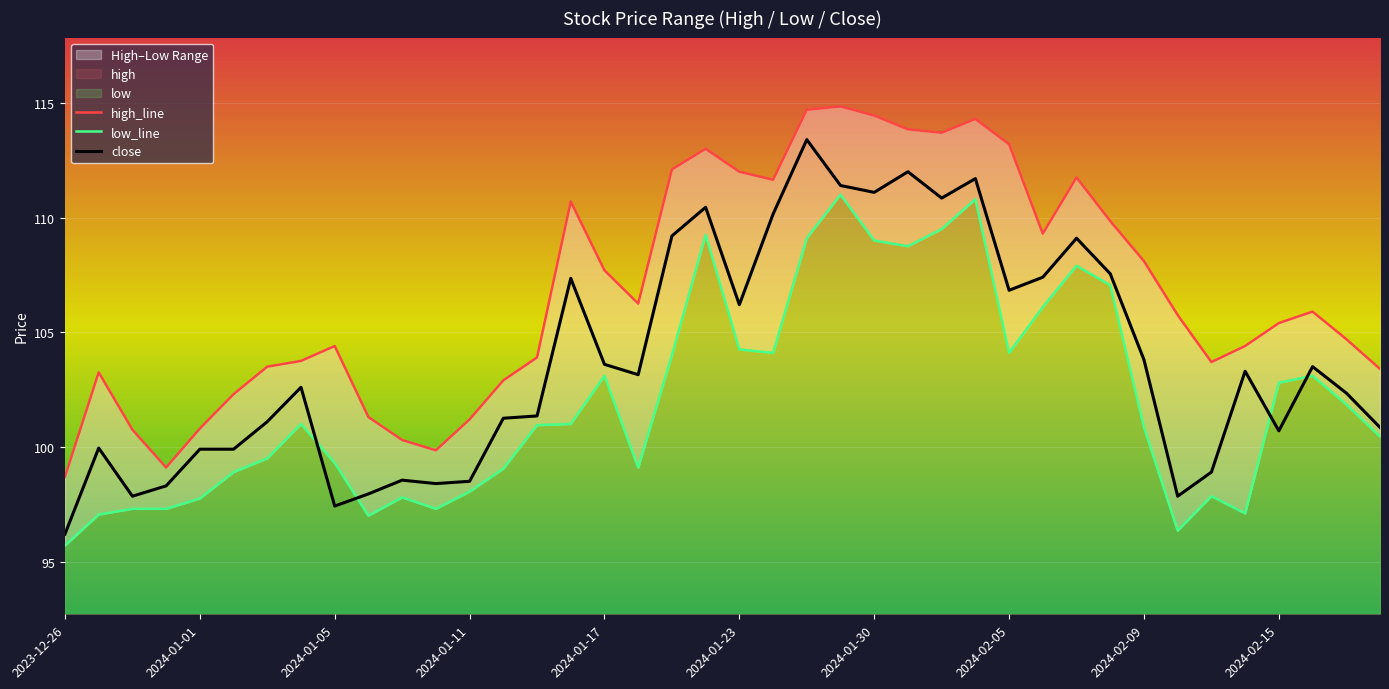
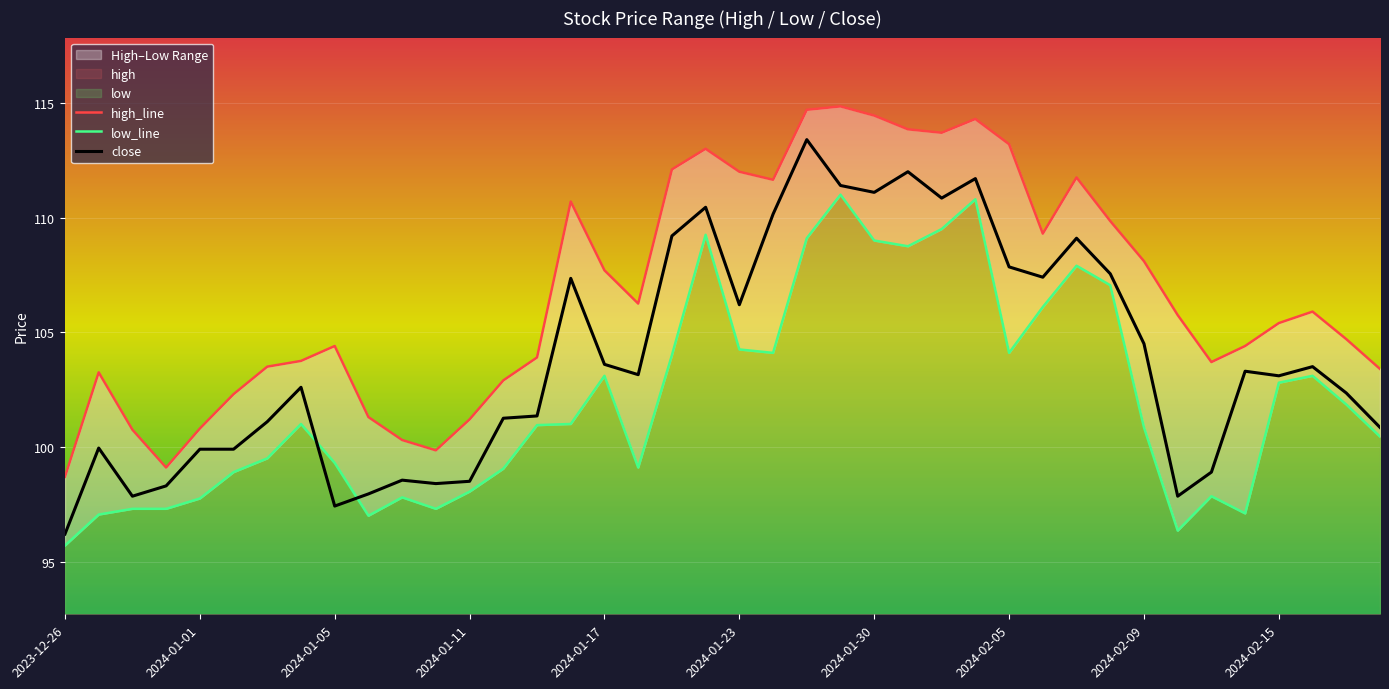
close, 2024-02-05: 106.8 -> 107.9
close, 2024-02-09: 103.8 -> 104.5
close, 2024-02-15: 100.7 -> 103.1
